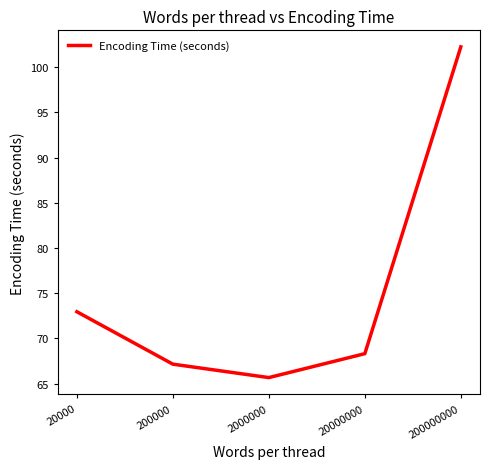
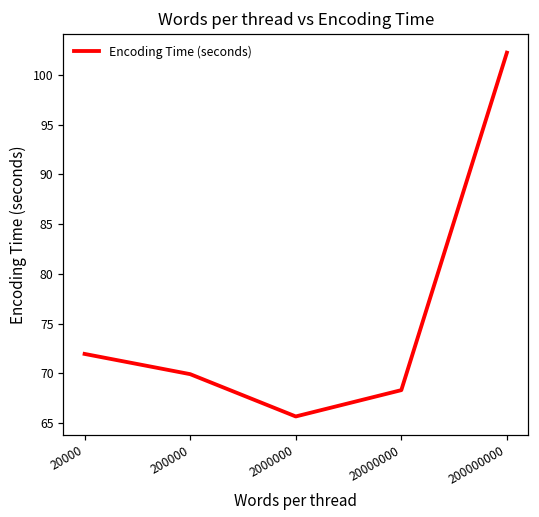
20000: 73 -> 72
200000: 67 -> 70
